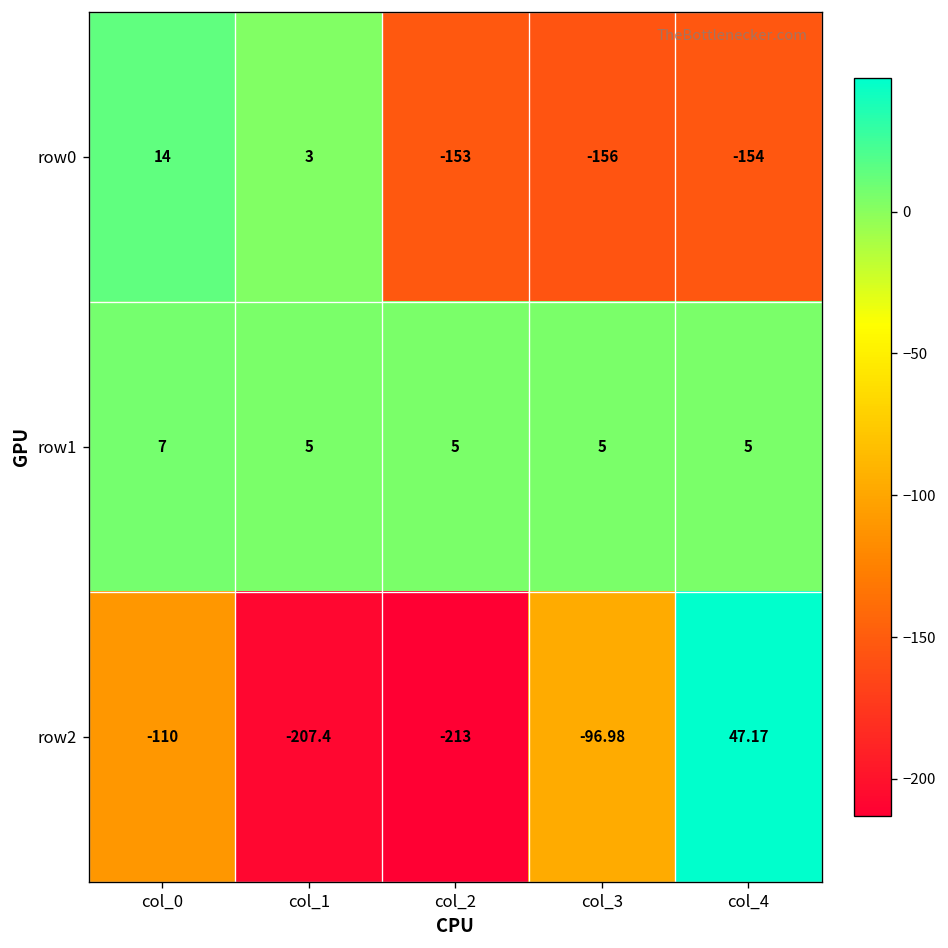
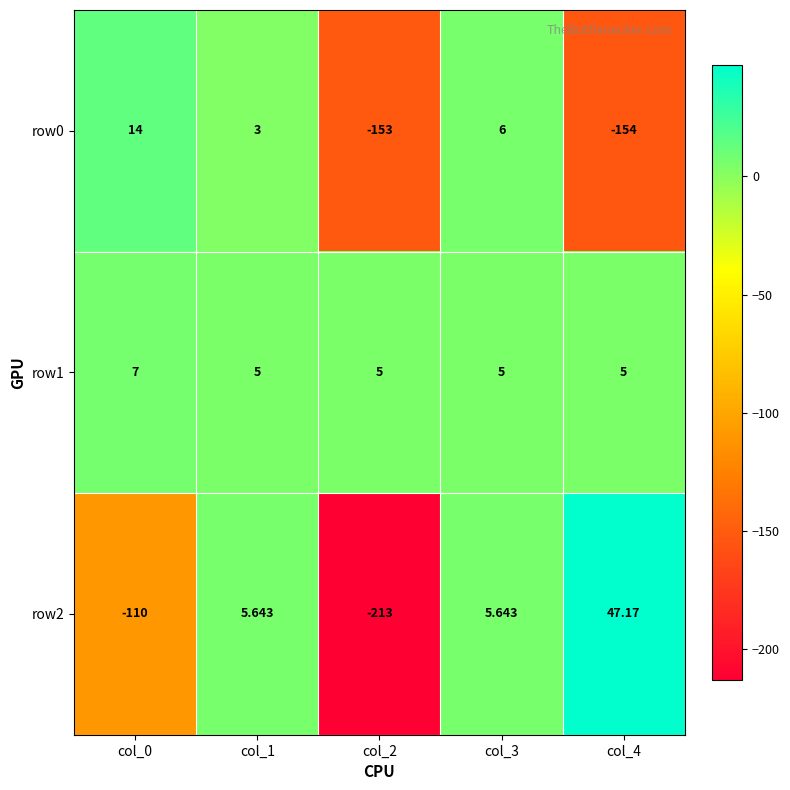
row0, col_3: -156 -> 6
row2, col_1: -207.4 -> 5.643
row2, col_3: -96.98 -> 5.643
